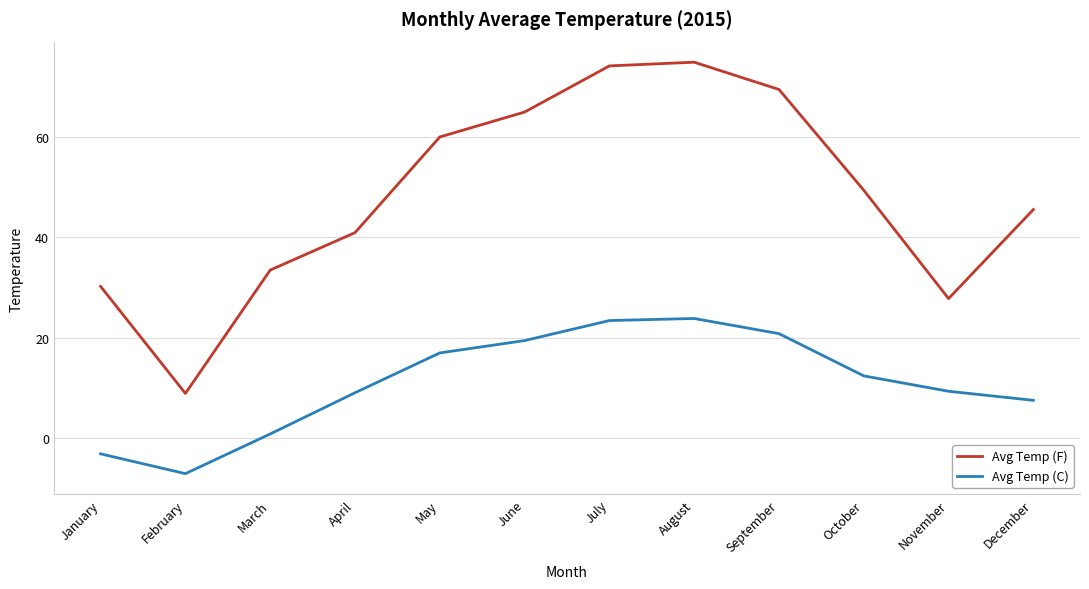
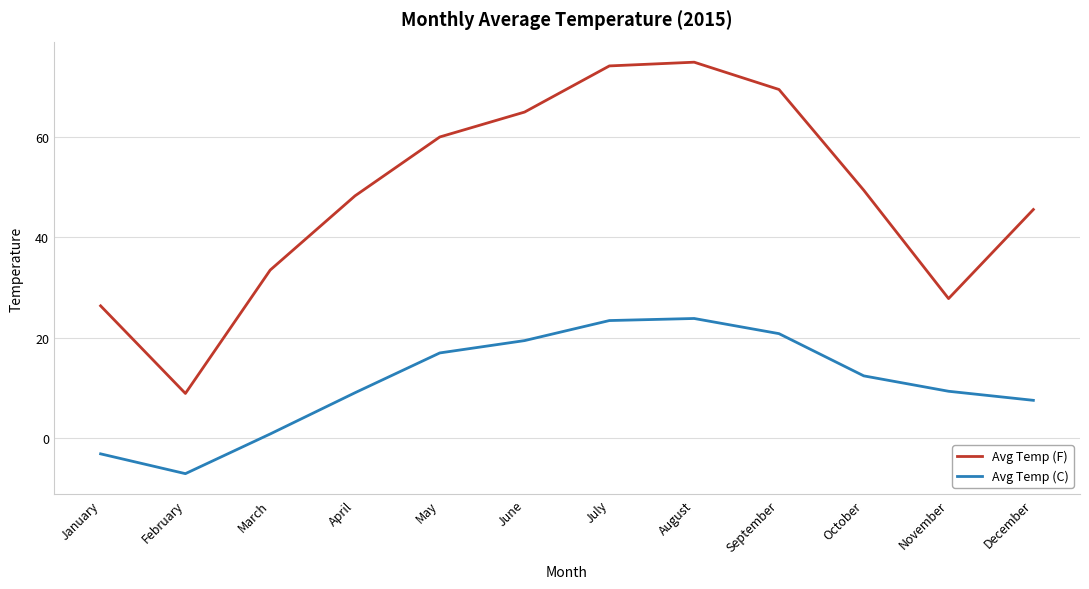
Avg Temp (F), January: 30 -> 26
Avg Temp (F), April: 41 -> 48
